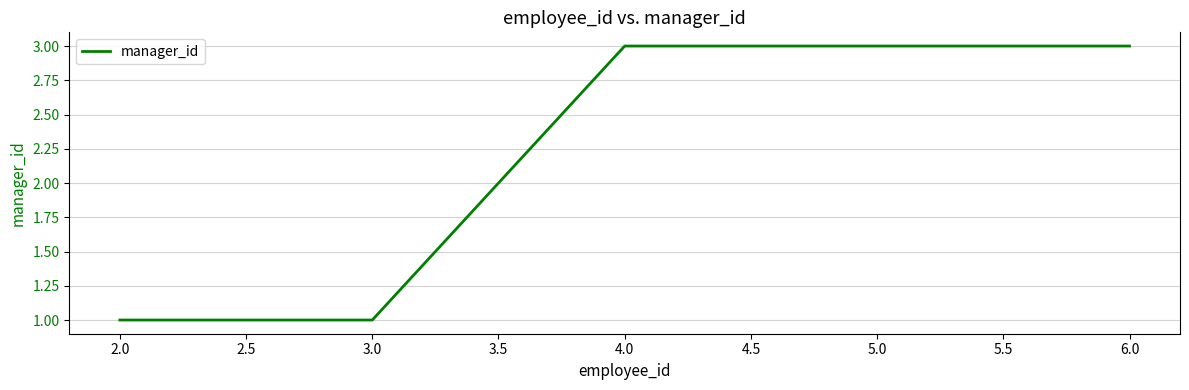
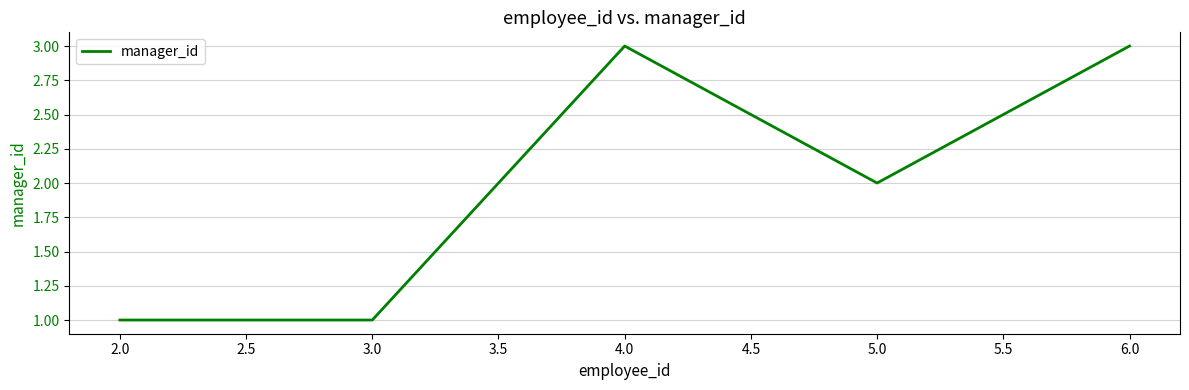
5.0: 3 -> 2
